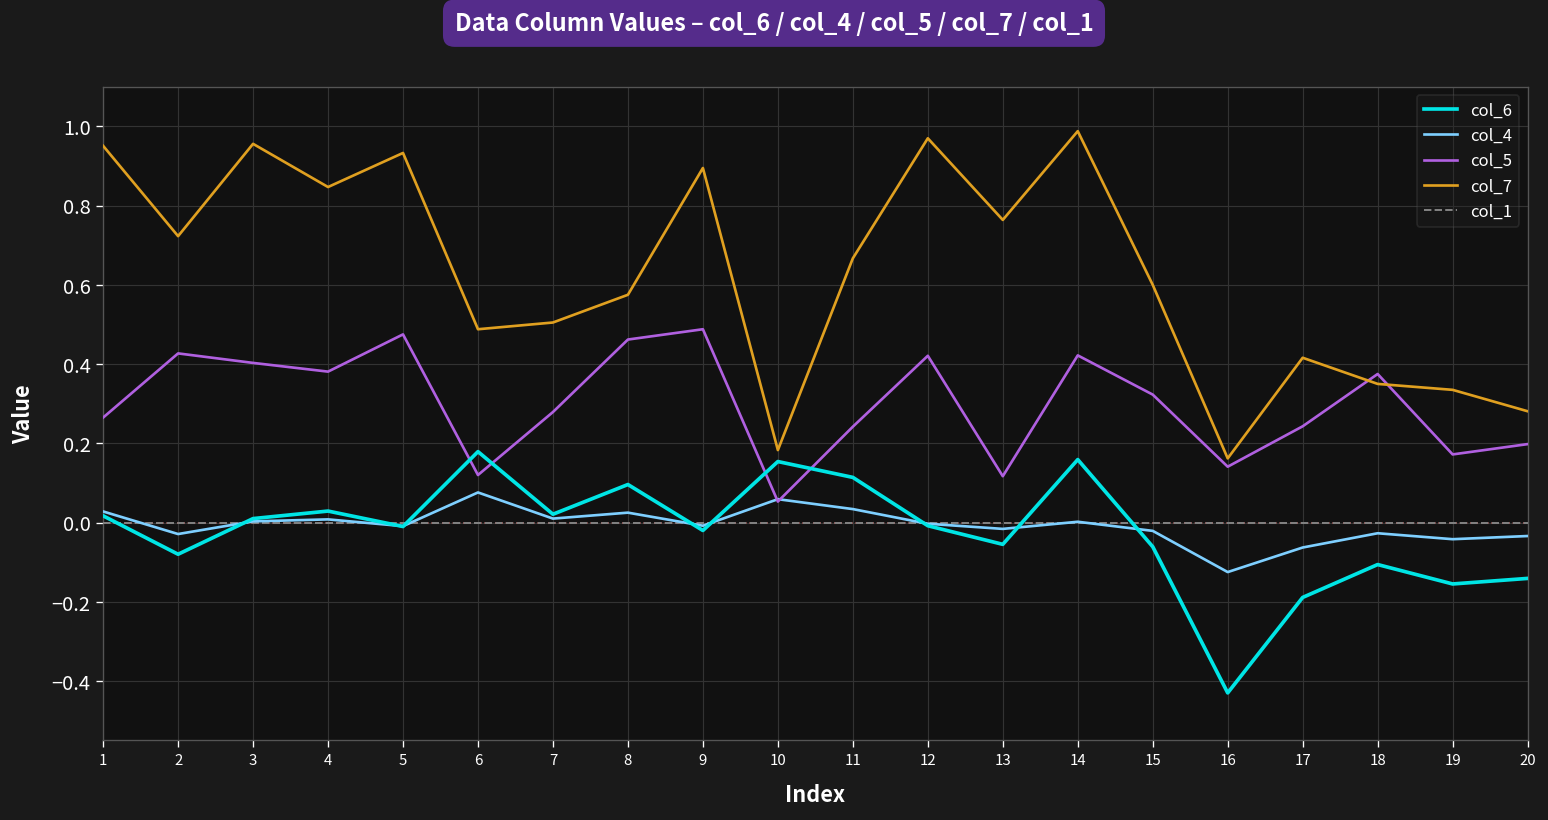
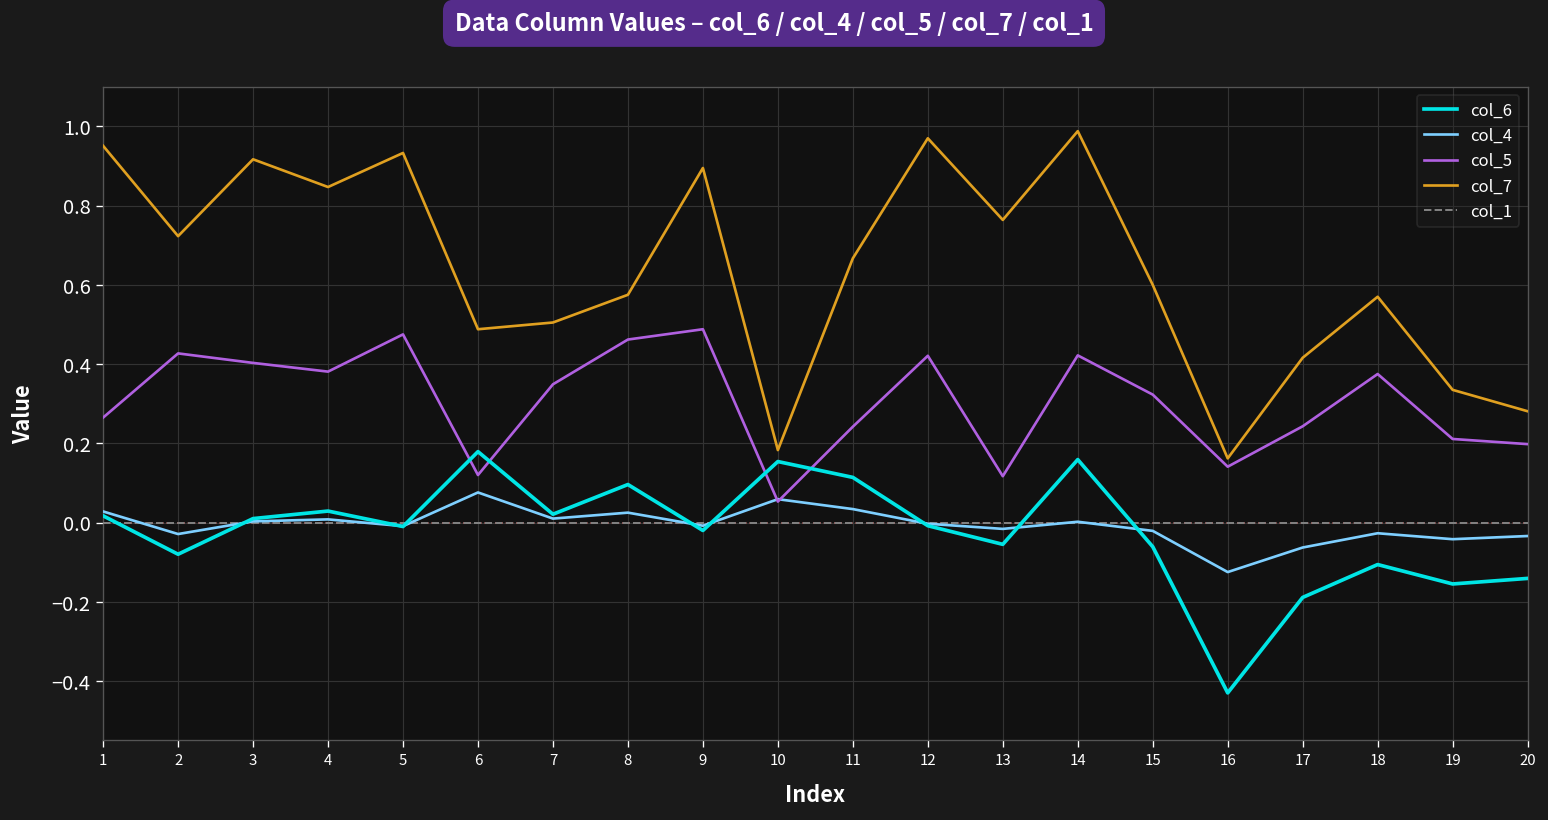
col_7, 3: 0.96 -> 0.92
col_5, 7: 0.28 -> 0.35
col_7, 18: 0.35 -> 0.57
col_5, 19: 0.17 -> 0.21
